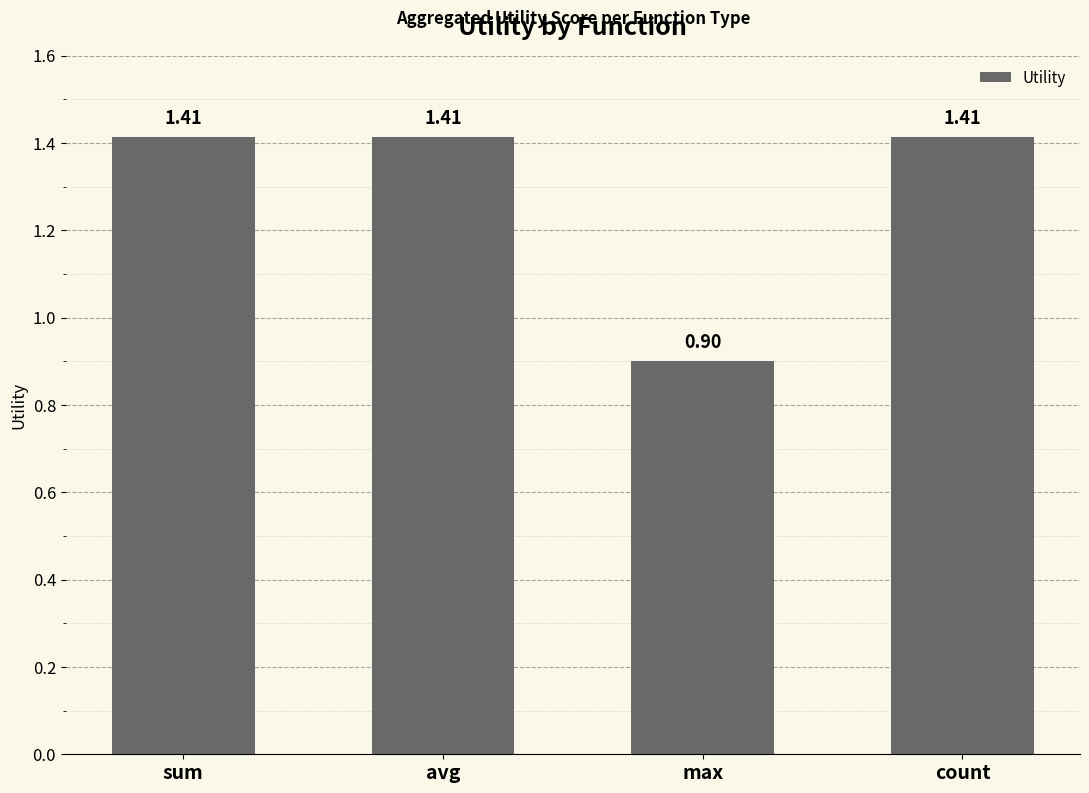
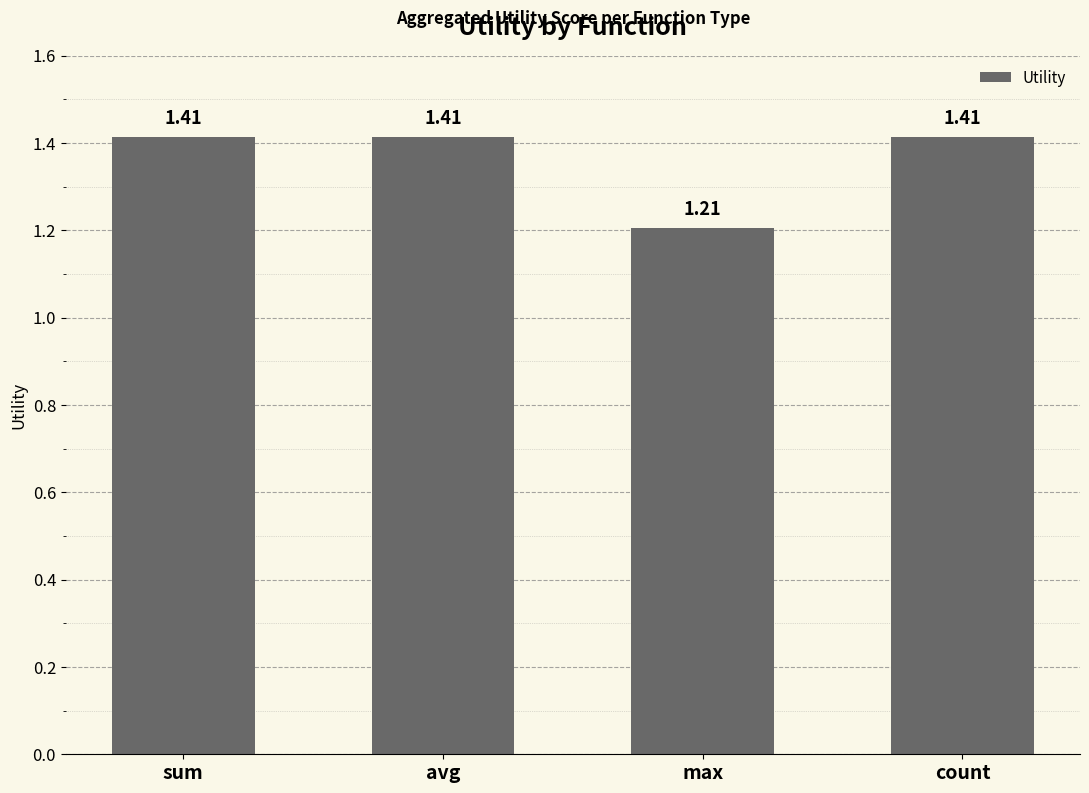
max: 0.90 -> 1.21
